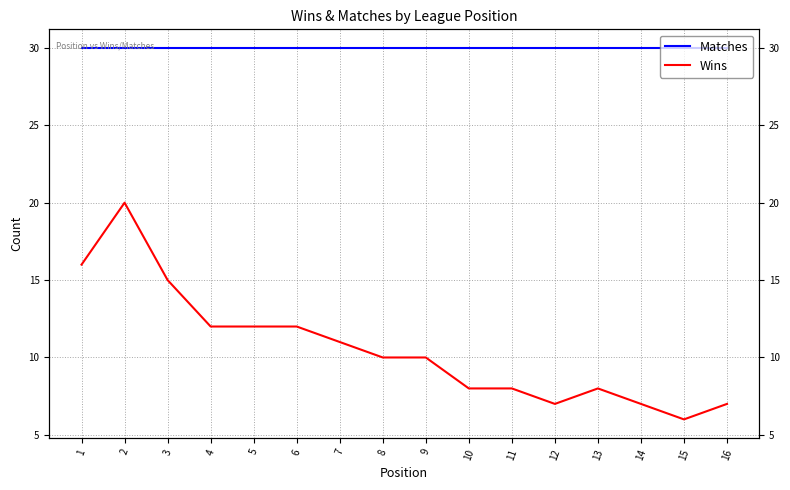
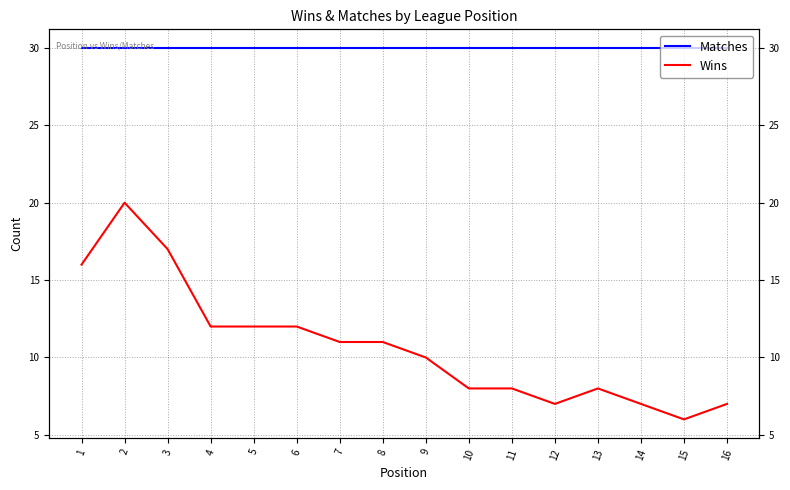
Wins, 3: 15 -> 17
Wins, 8: 10 -> 11
